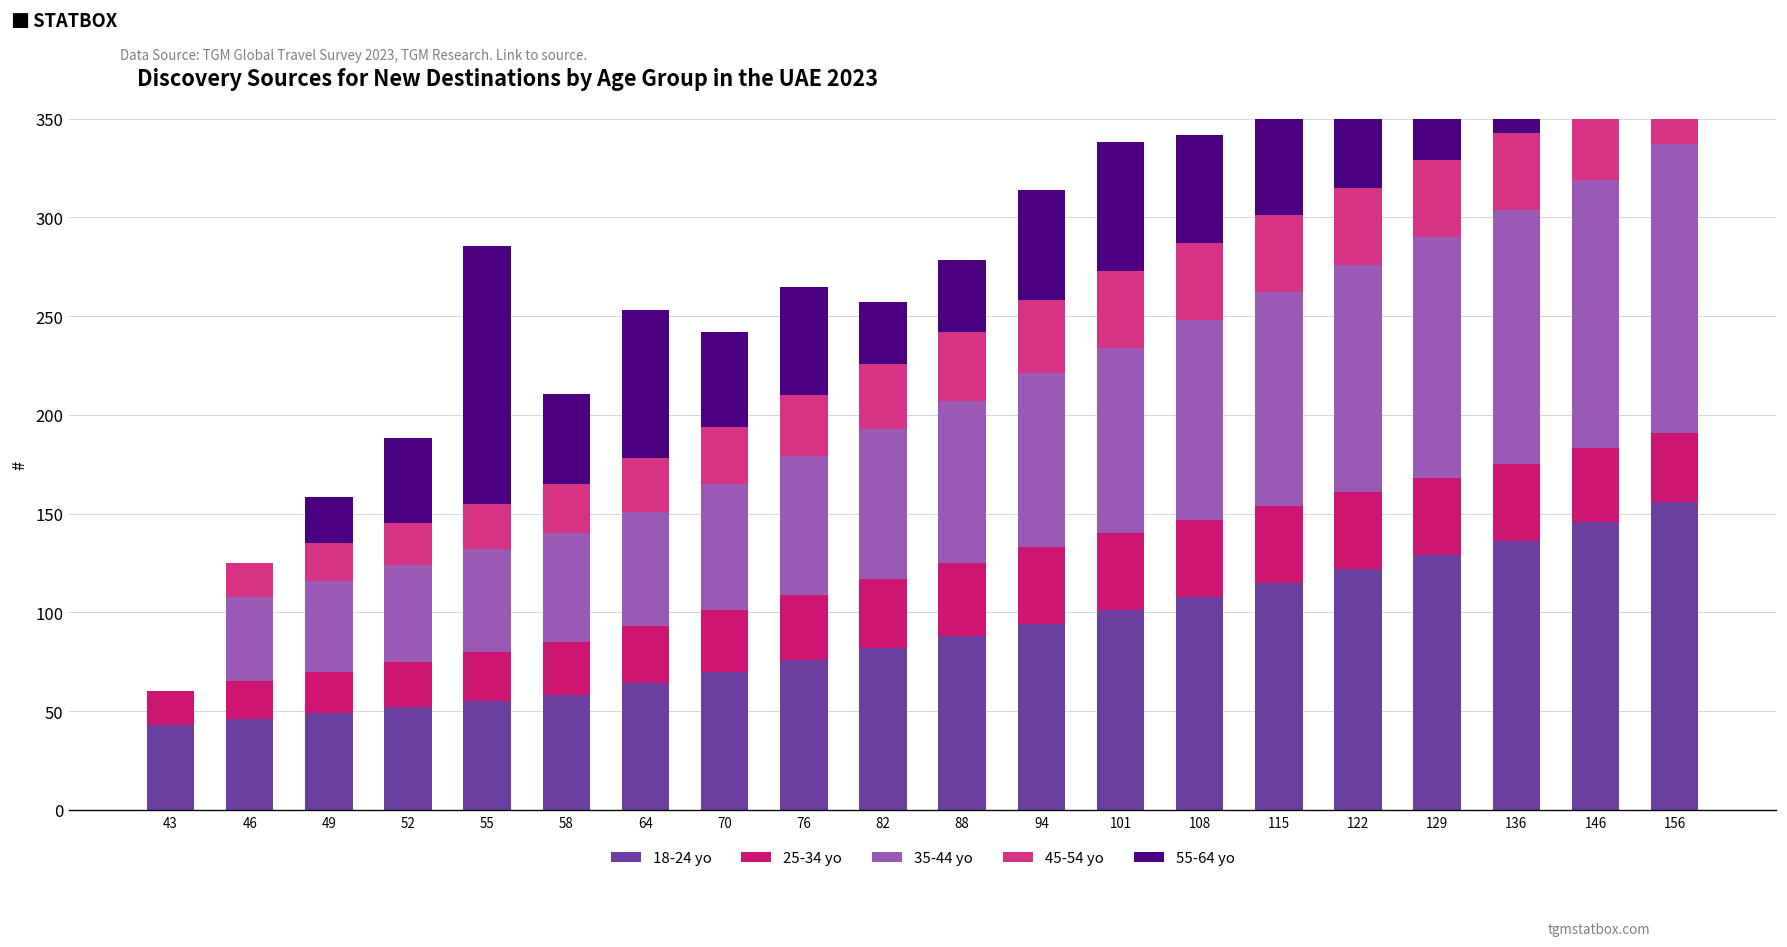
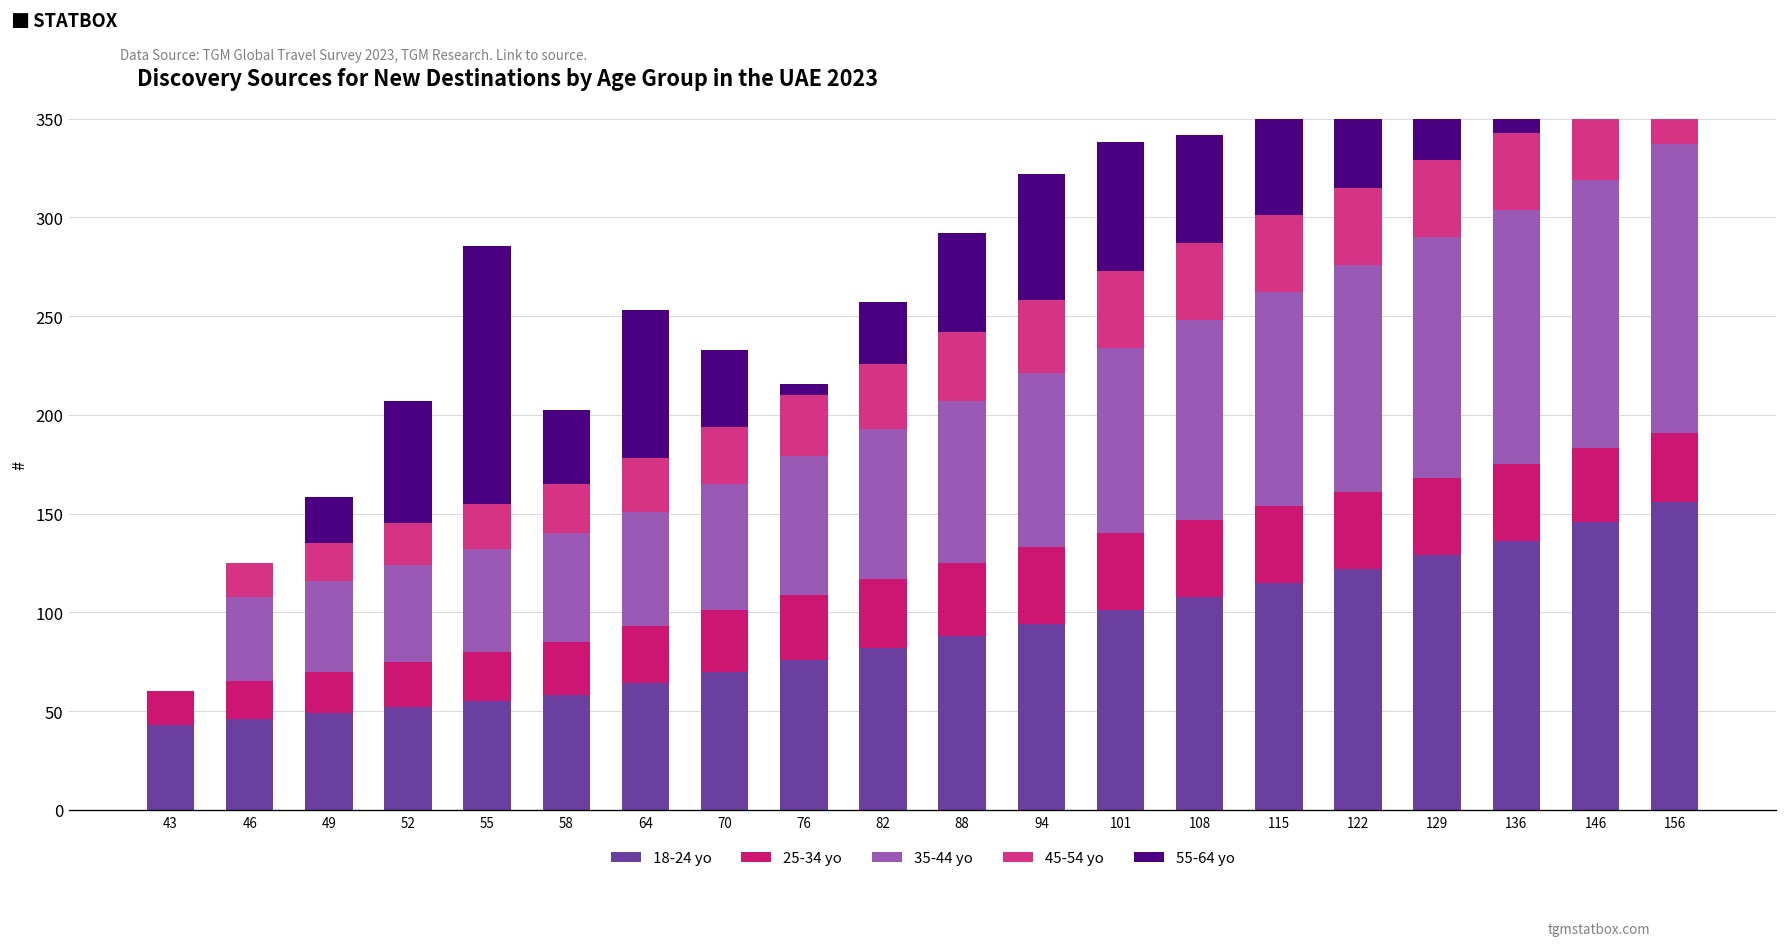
55-64 yo, 52: 43 -> 62
55-64 yo, 58: 45 -> 38
55-64 yo, 70: 48 -> 39
55-64 yo, 76: 55 -> 6
55-64 yo, 88: 37 -> 50
55-64 yo, 94: 56 -> 64
